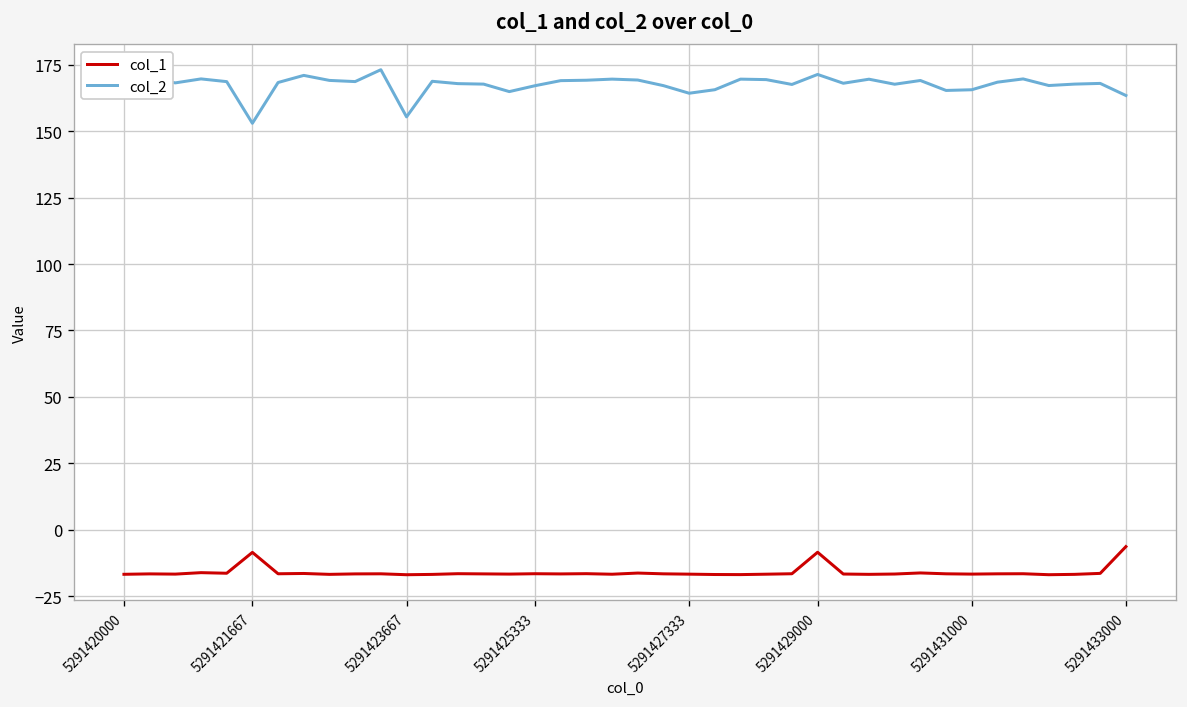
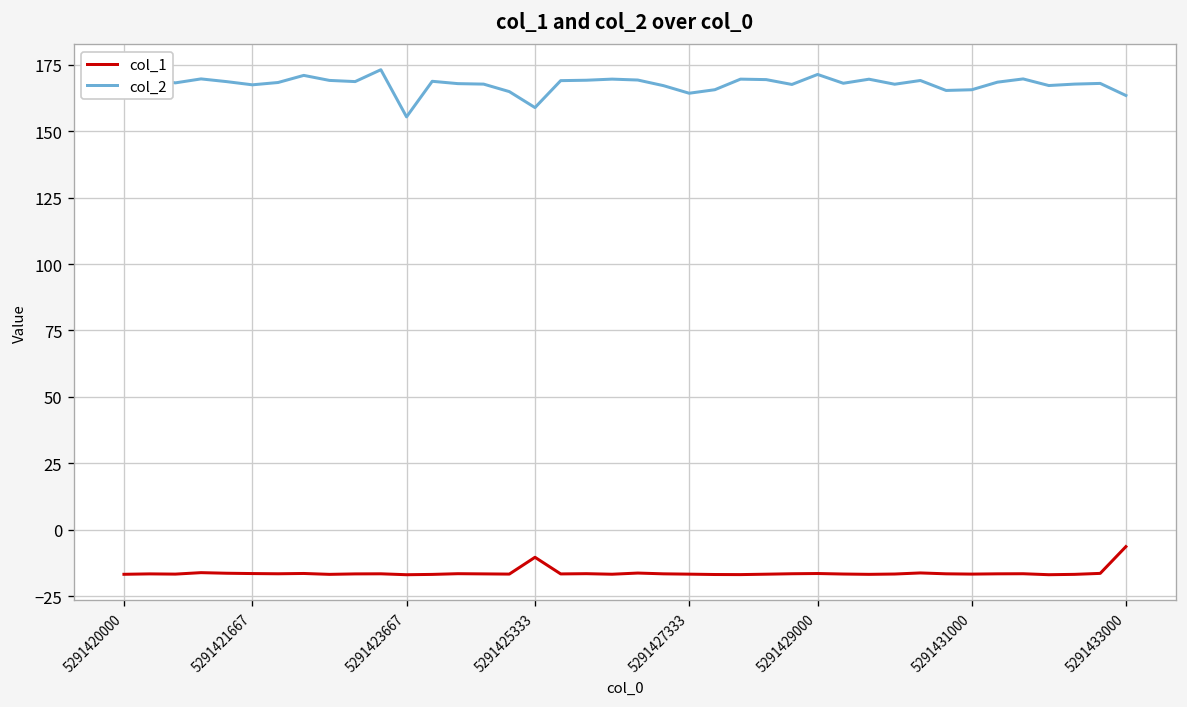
col_1, 5291421667: -9 -> -17
col_2, 5291421667: 153 -> 168
col_1, 5291425333: -17 -> -10
col_2, 5291425333: 167 -> 159
col_1, 5291429000: -9 -> -17
